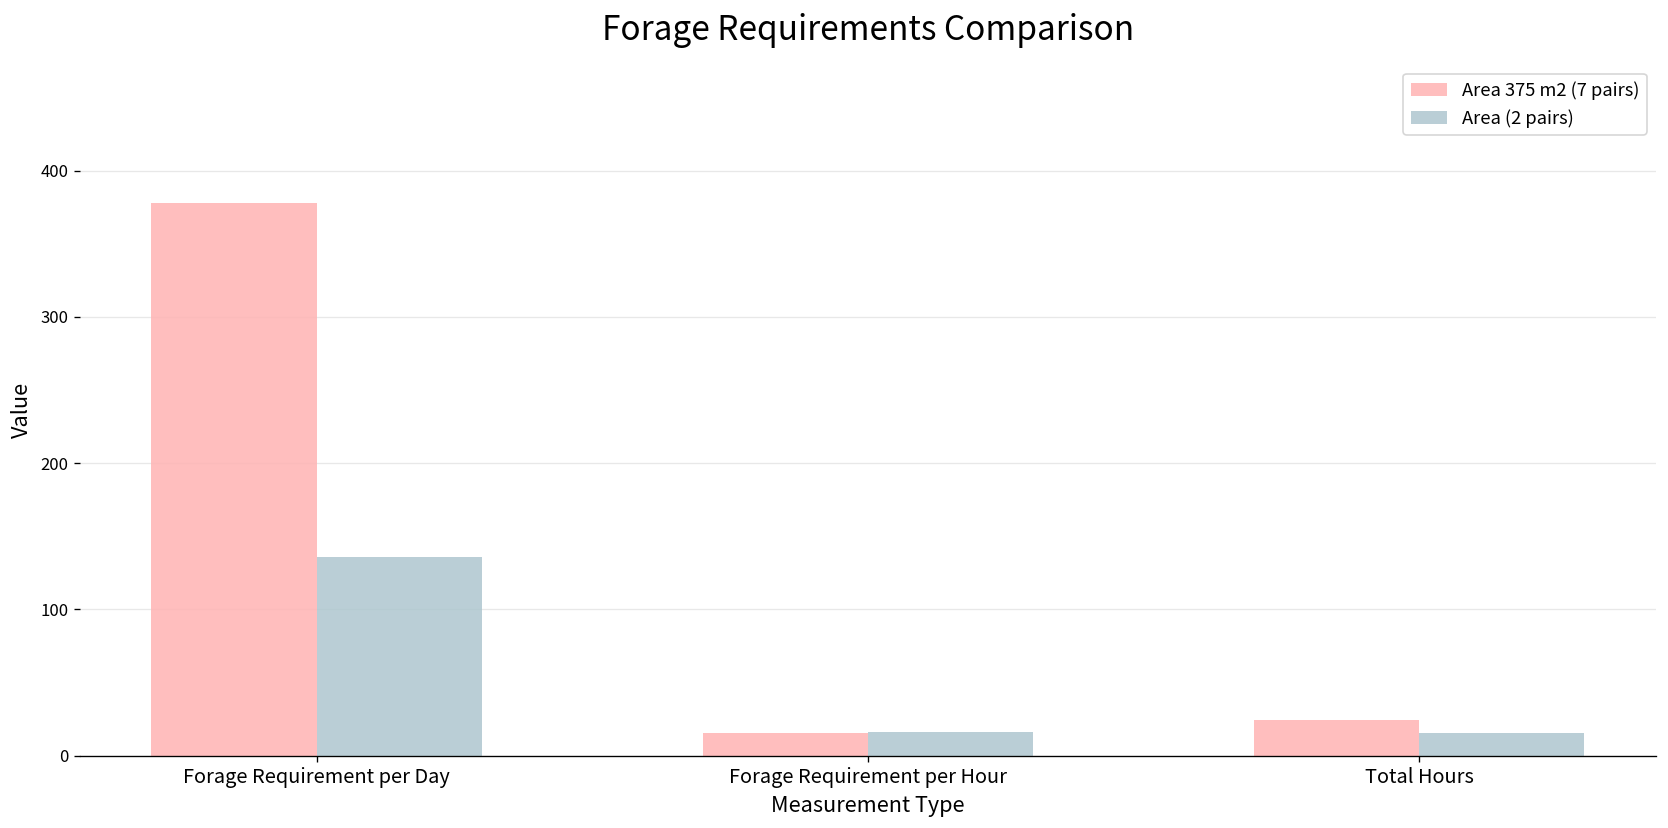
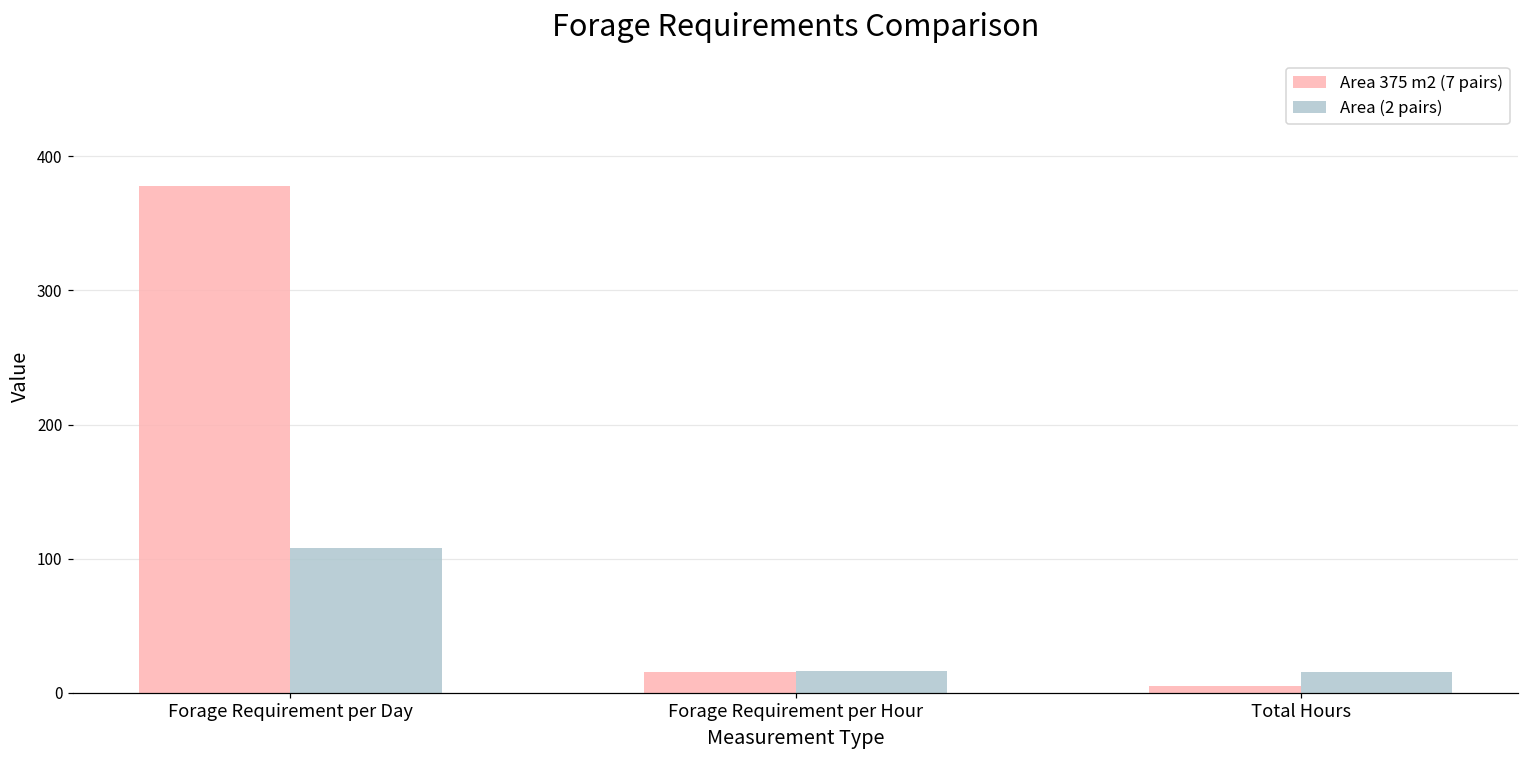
Area (2 pairs), Forage Requirement per Day: 136 -> 108
Area 375 m2 (7 pairs), Total Hours: 24 -> 5
